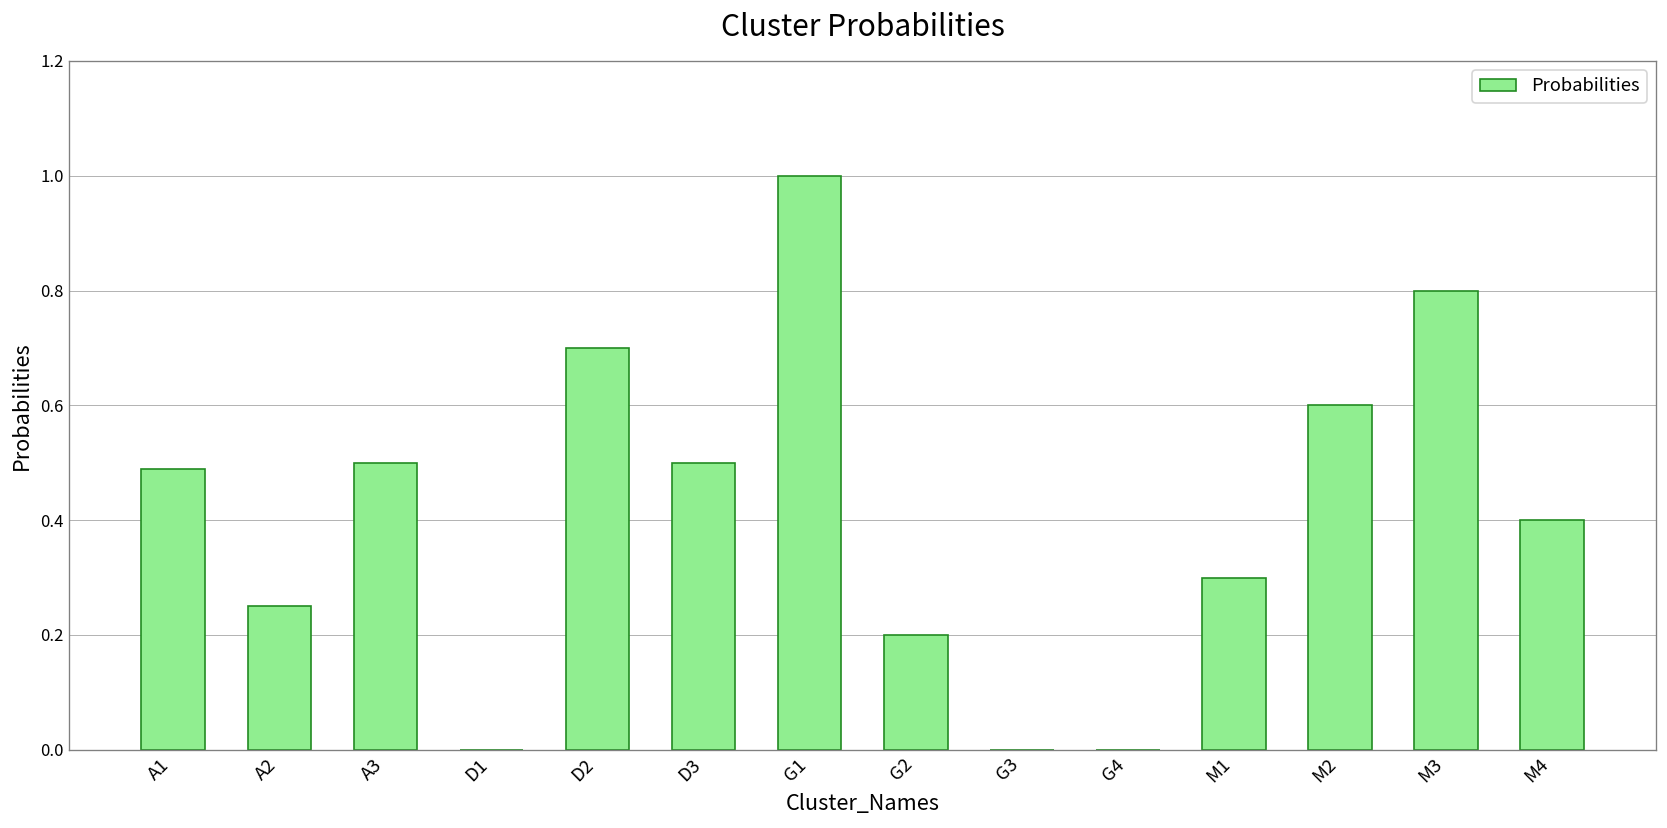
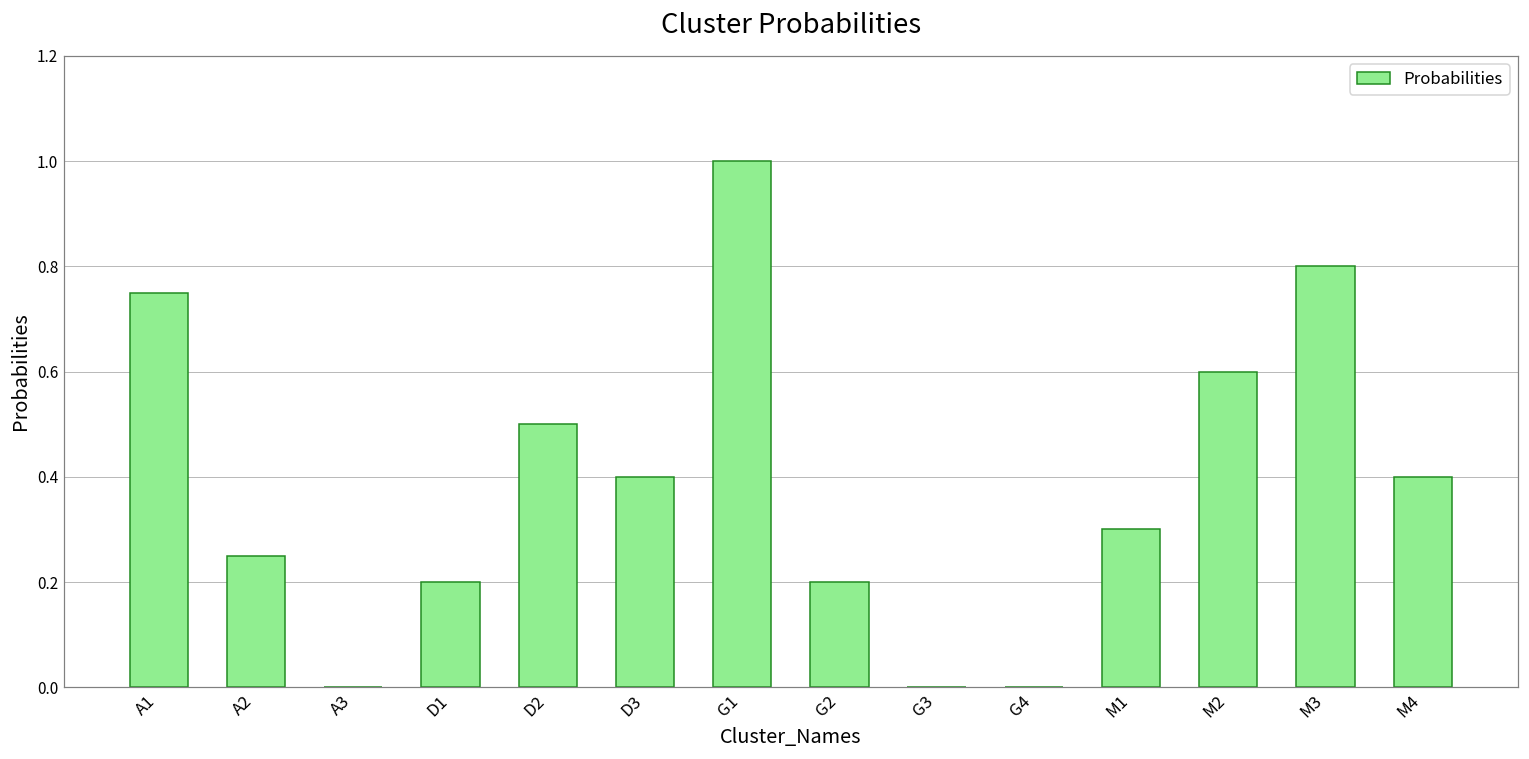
A1: 0.49 -> 0.75
A3: 0.5 -> 0.0
D1: 0.0 -> 0.2
D2: 0.7 -> 0.5
D3: 0.5 -> 0.4
